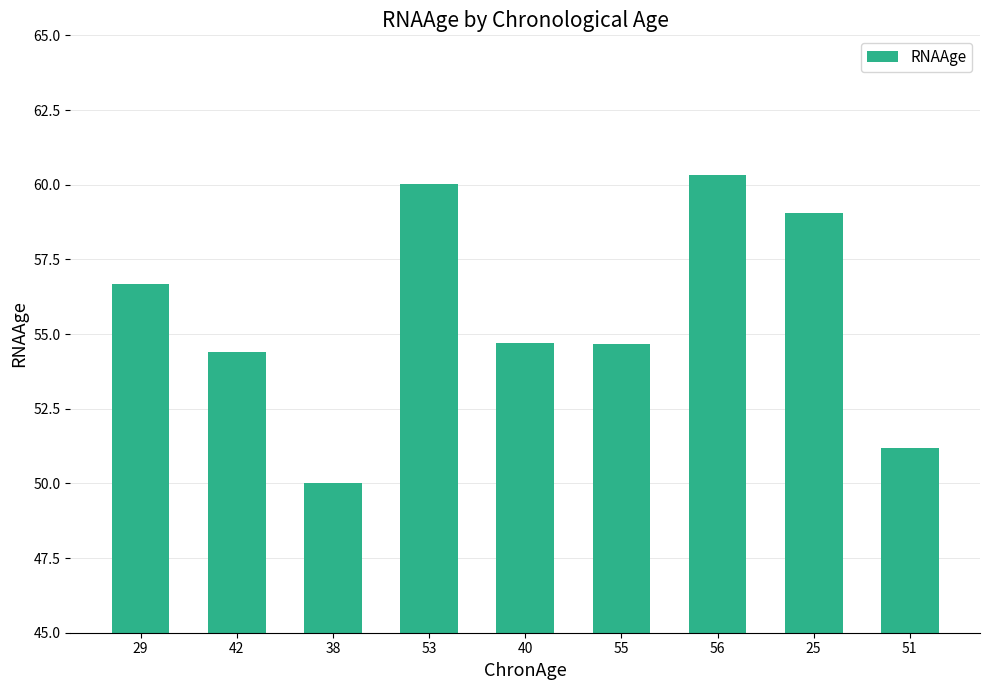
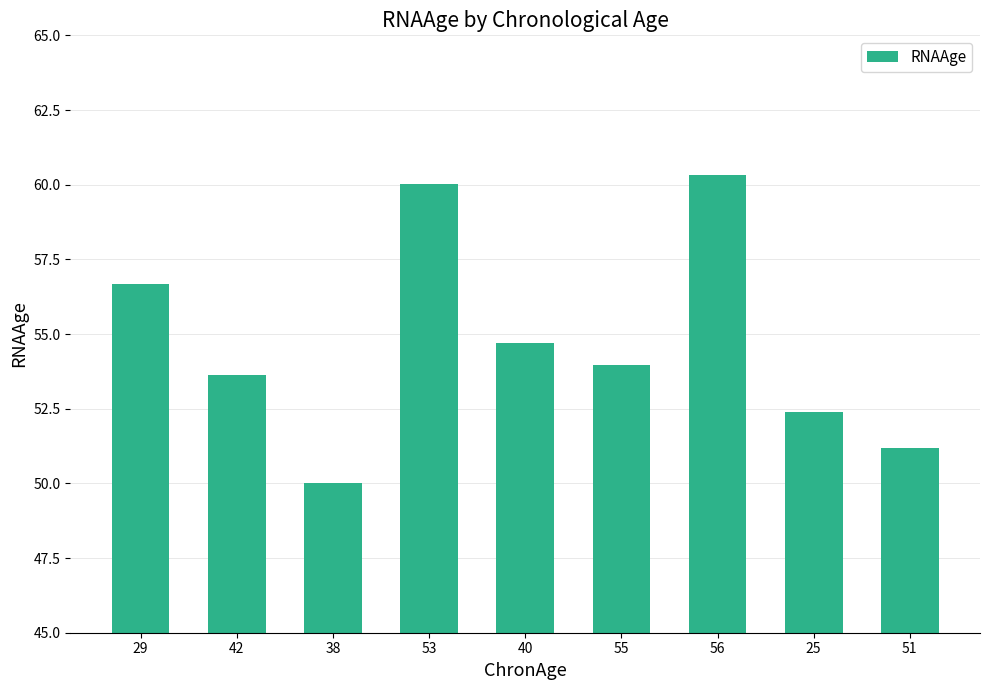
42: 54.4 -> 53.6
55: 54.7 -> 54.0
25: 59.1 -> 52.4
